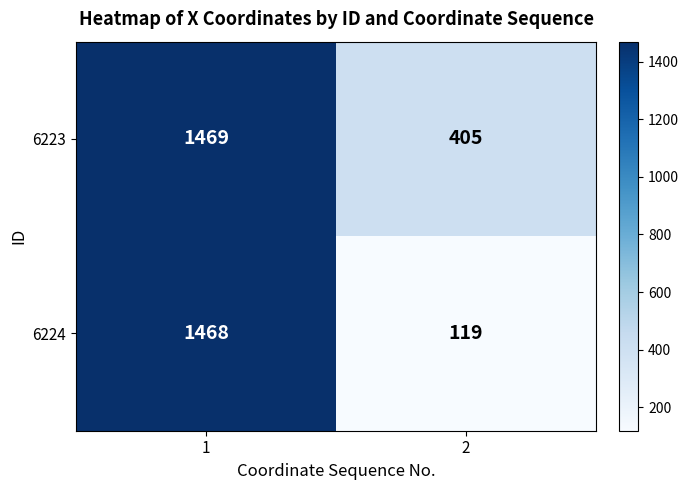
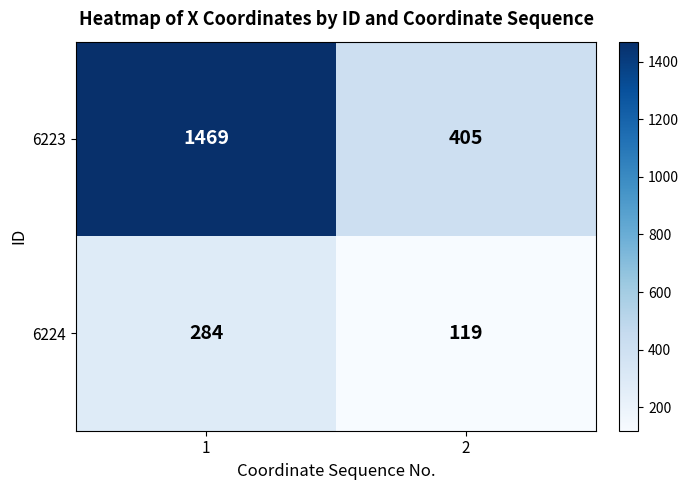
6224, 1: 1468 -> 284
